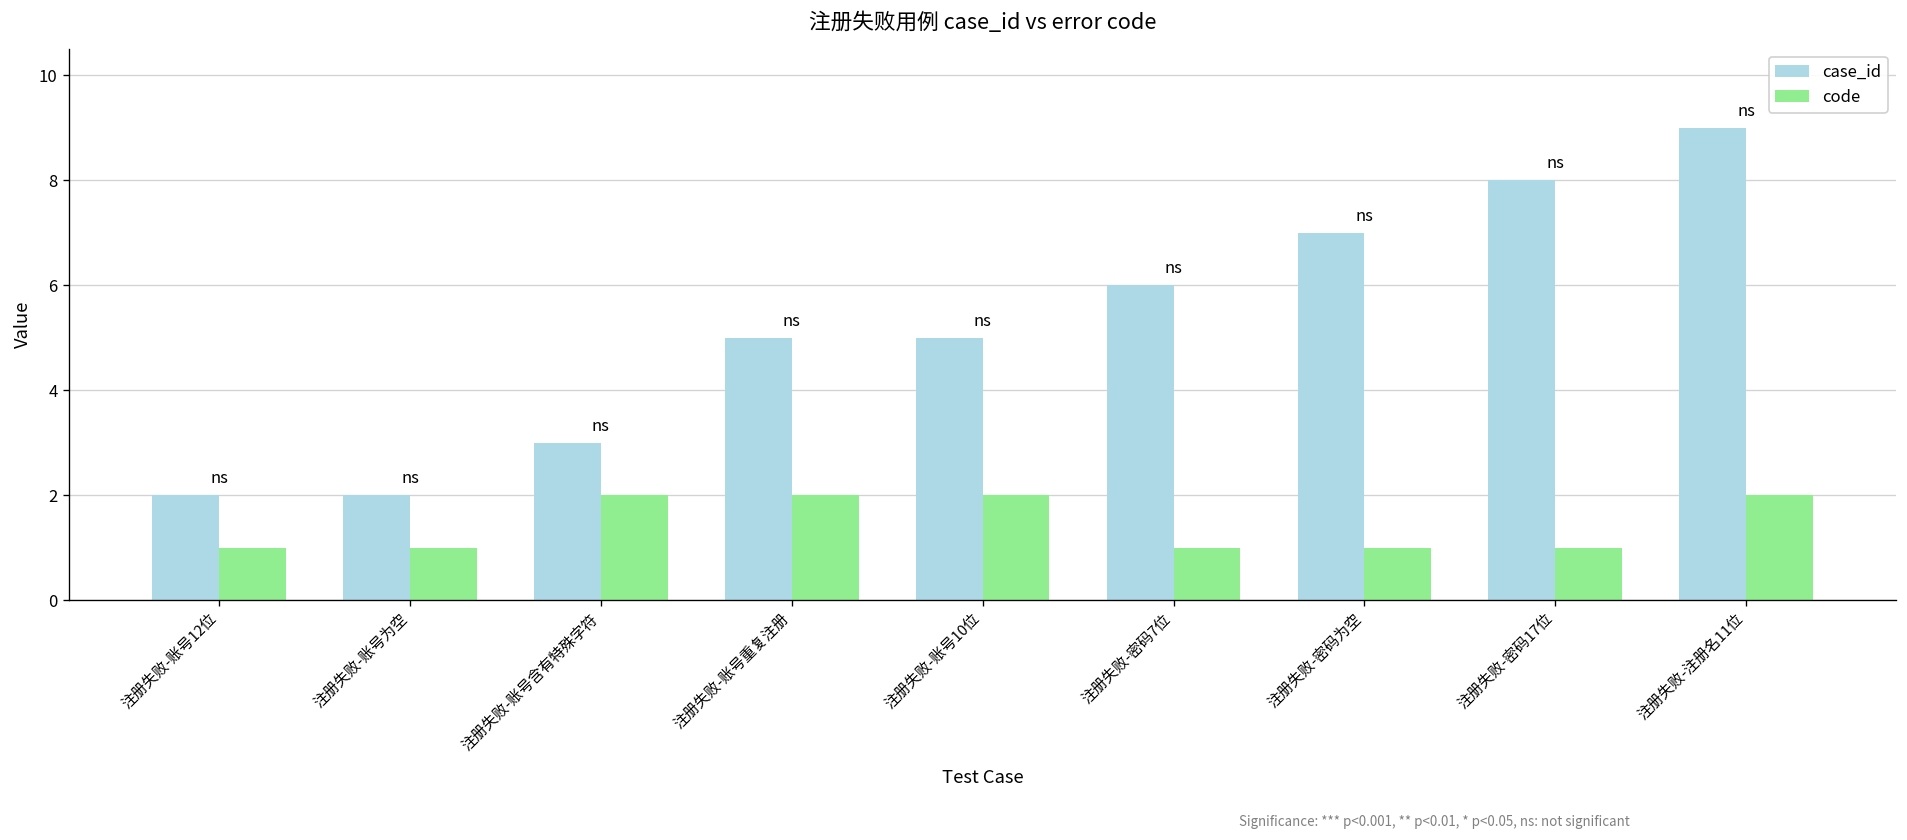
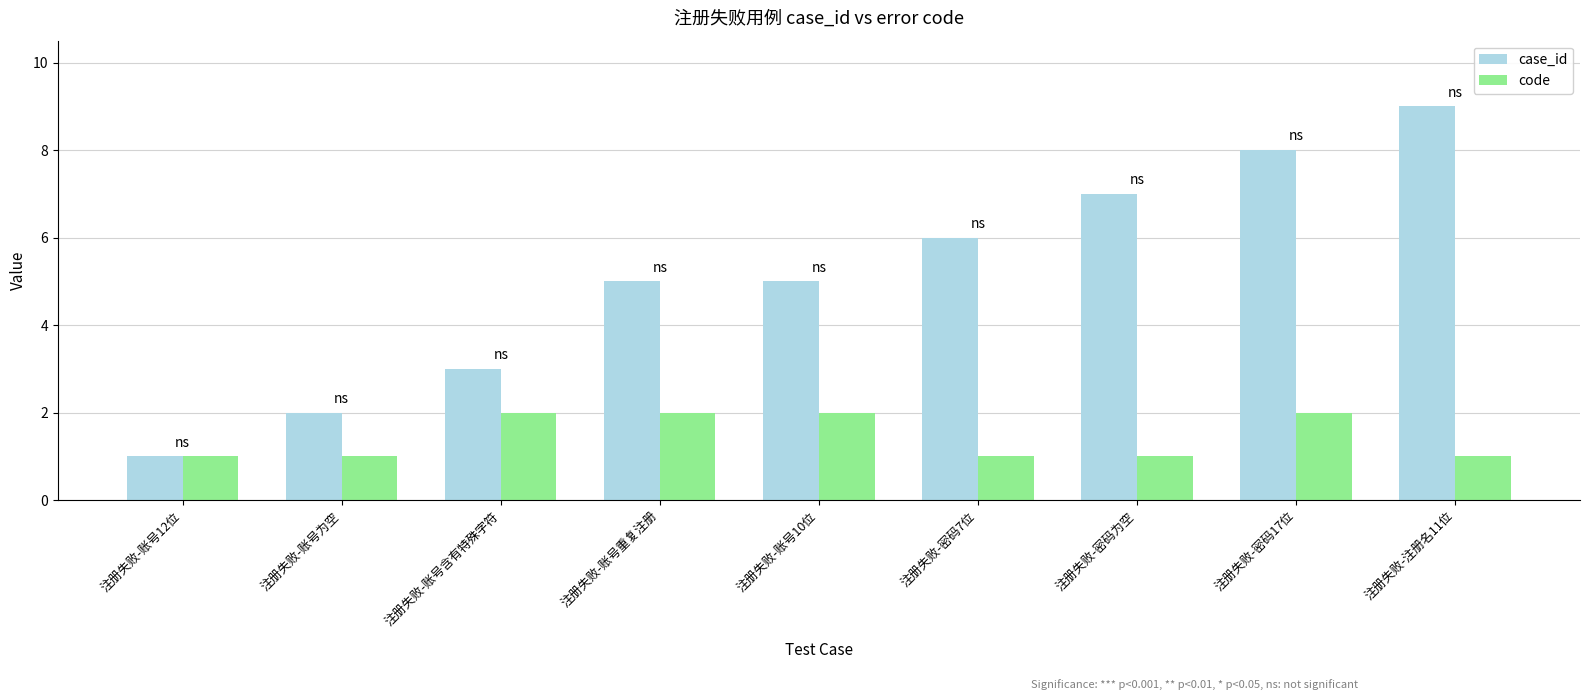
case_id, 注册失败-账号12位: 2 -> 1
code, 注册失败-密码17位: 1 -> 2
code, 注册失败-注册名11位: 2 -> 1
